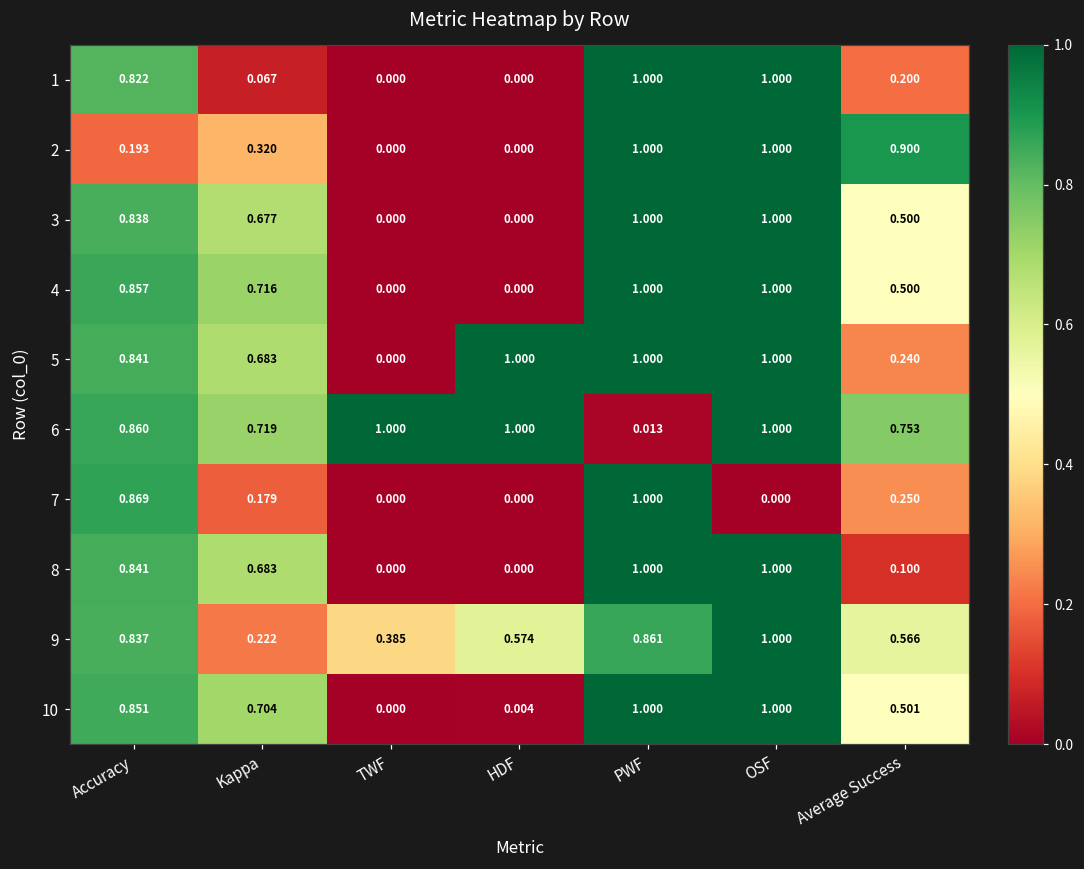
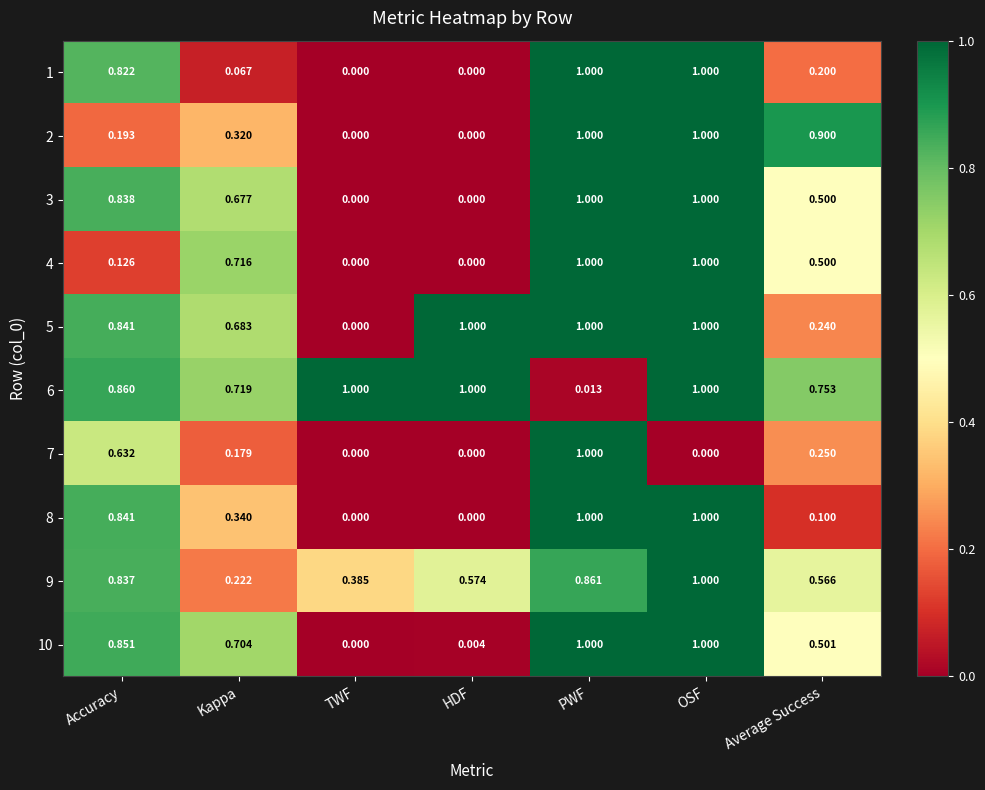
4, Accuracy: 0.857 -> 0.126
7, Accuracy: 0.869 -> 0.632
8, Kappa: 0.683 -> 0.340
